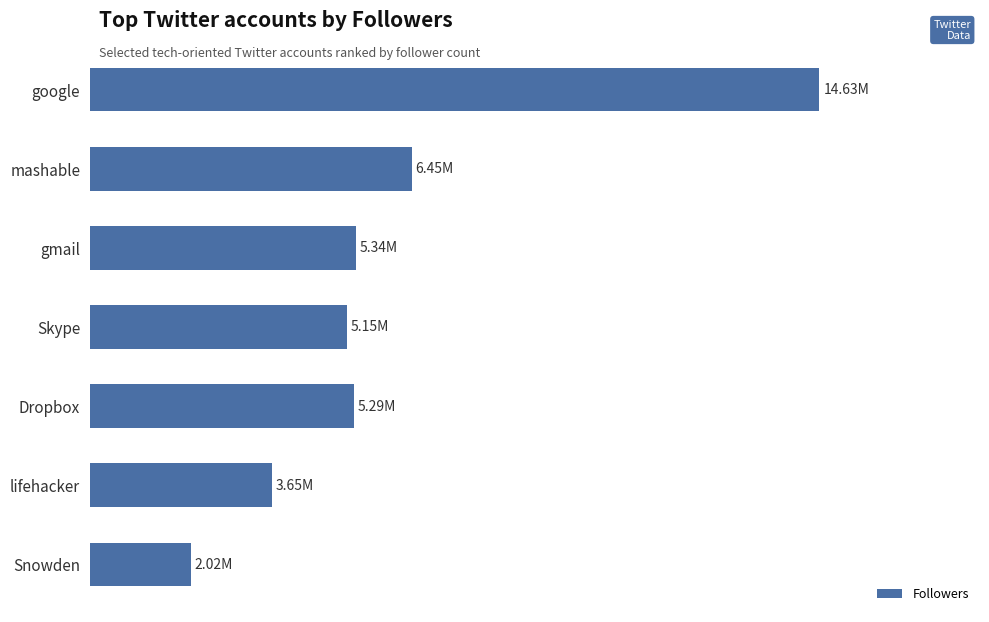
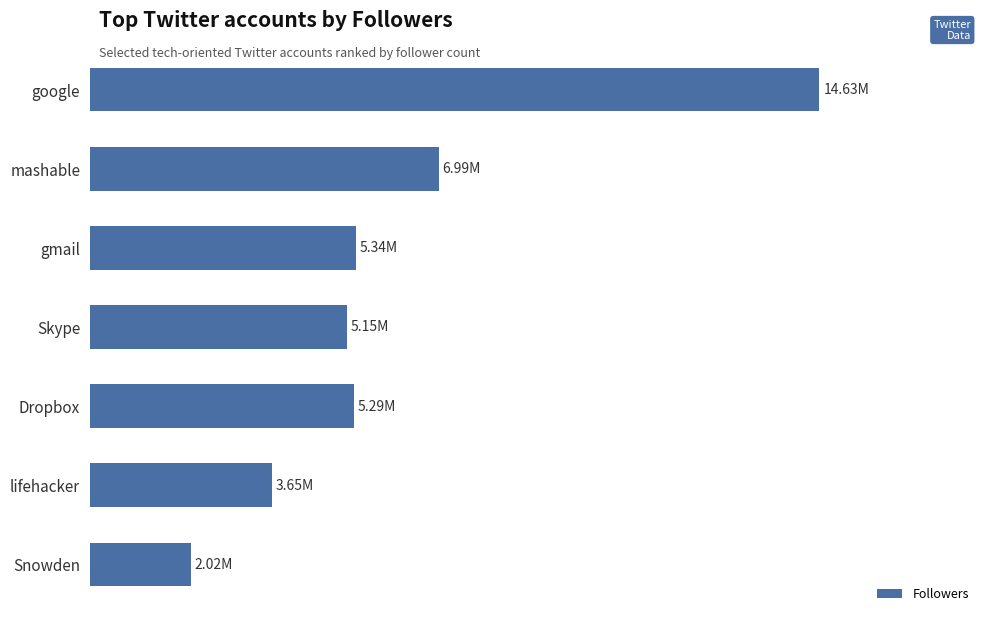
mashable: 6.45M -> 6.99M
